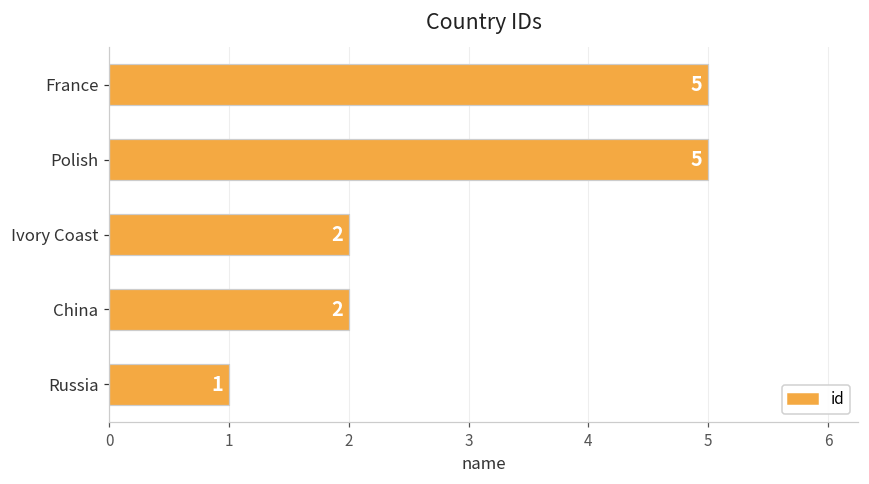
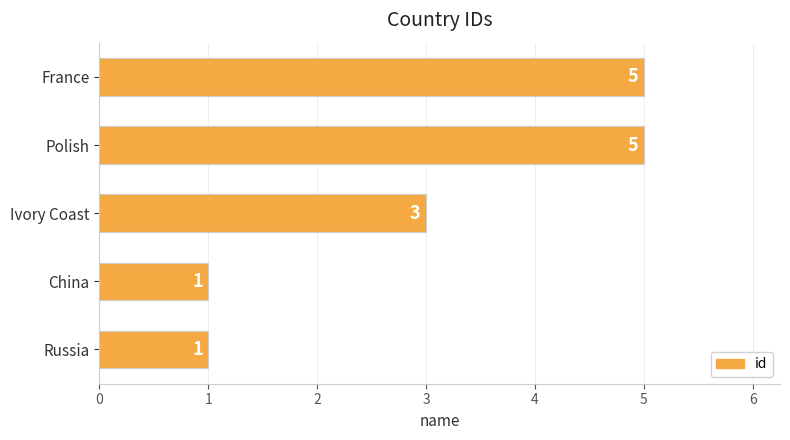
Ivory Coast: 2 -> 3
China: 2 -> 1
